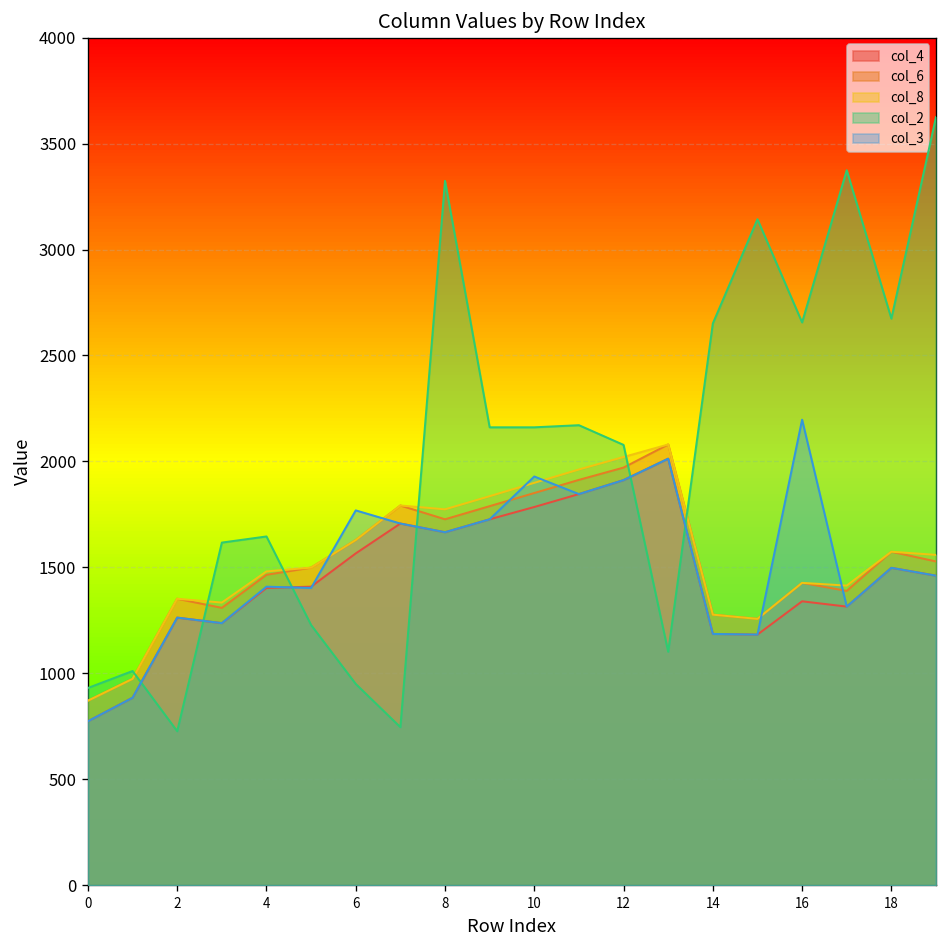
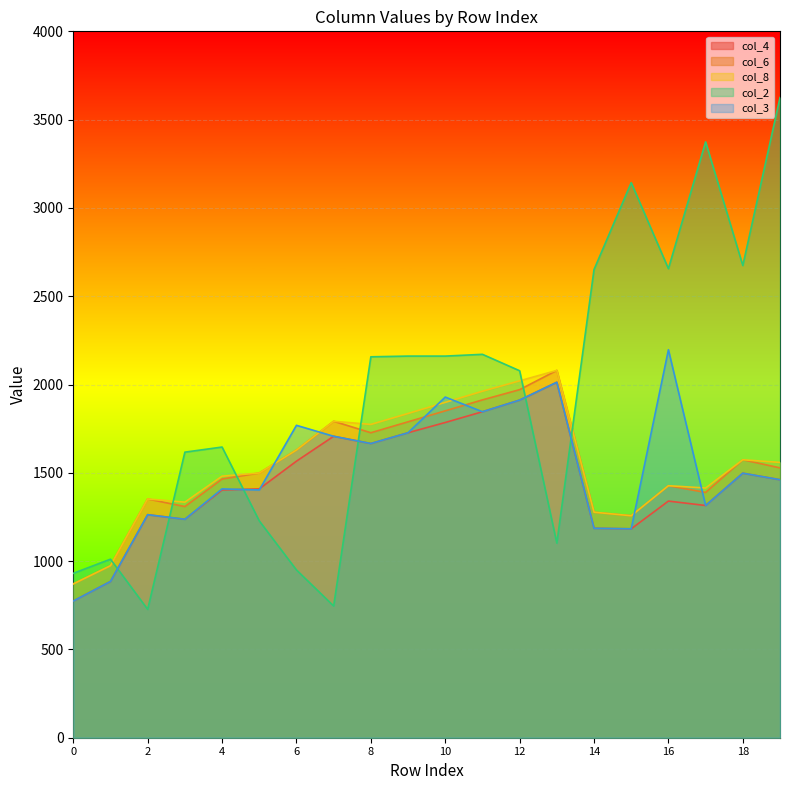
col_2, 8: 3320 -> 2160
